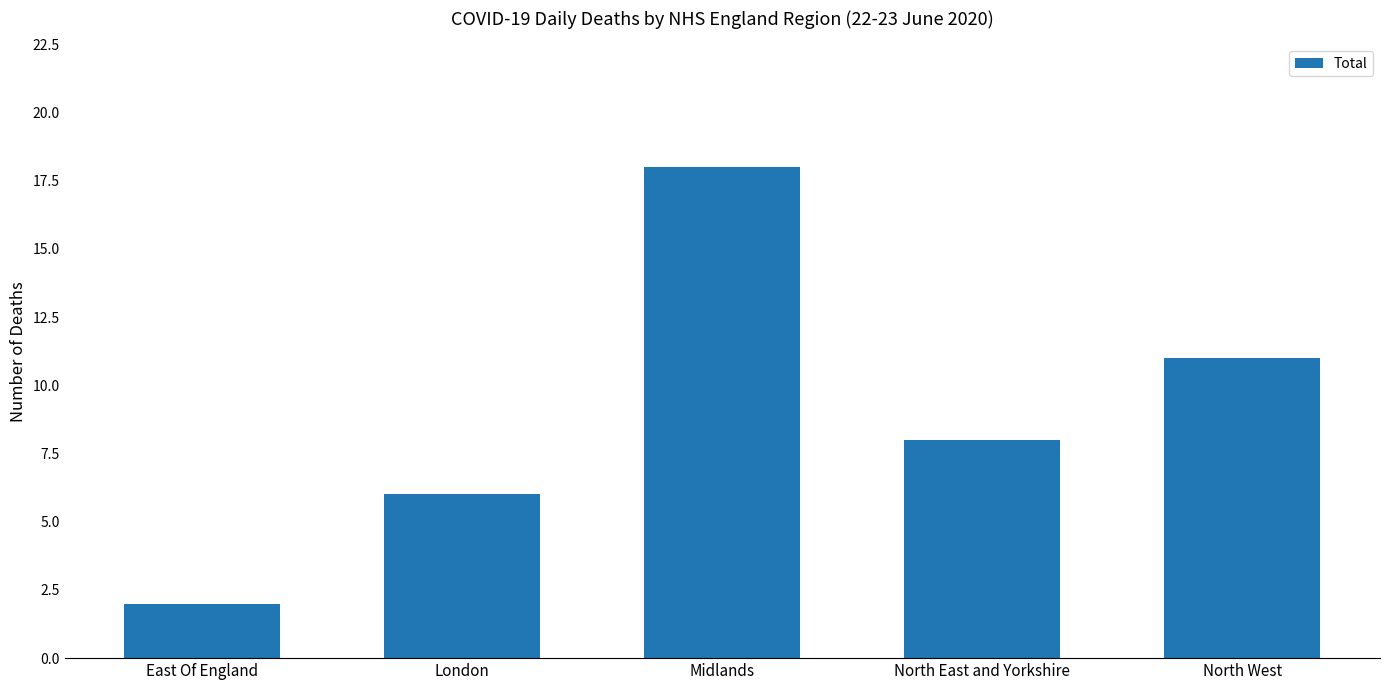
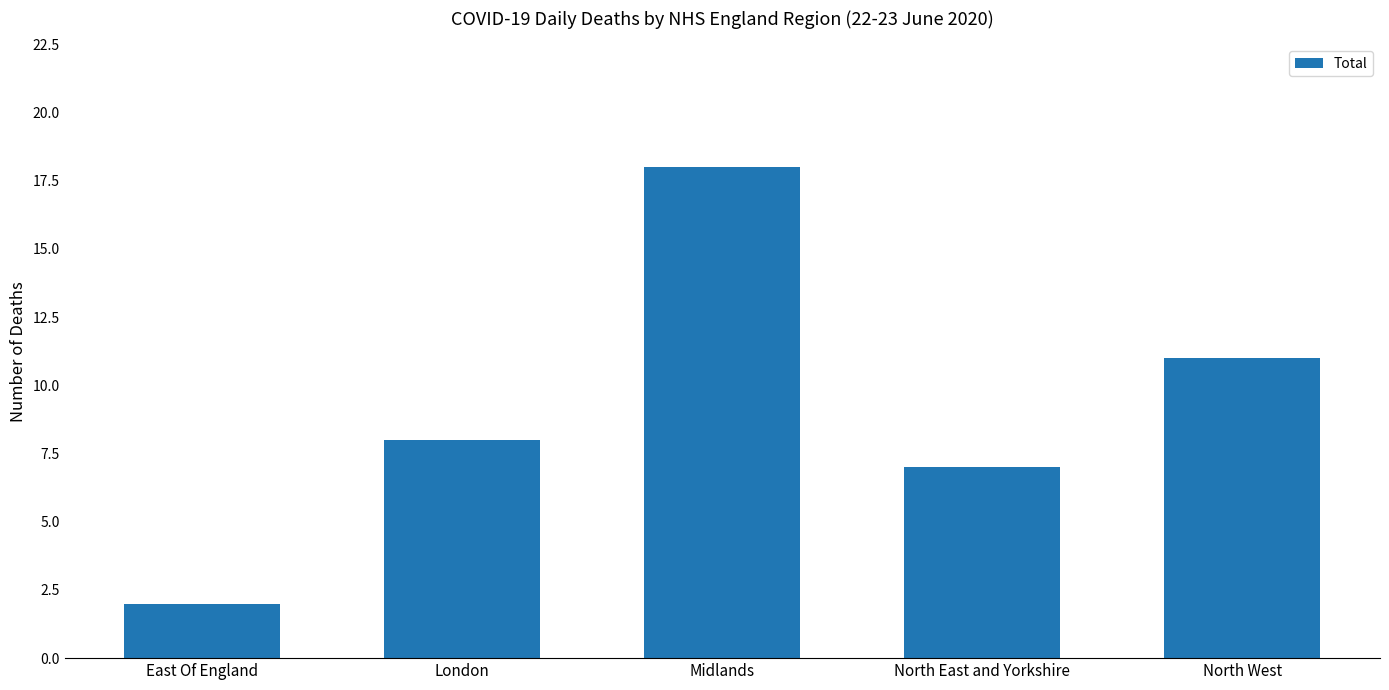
London: 6 -> 8
North East and Yorkshire: 8 -> 7
